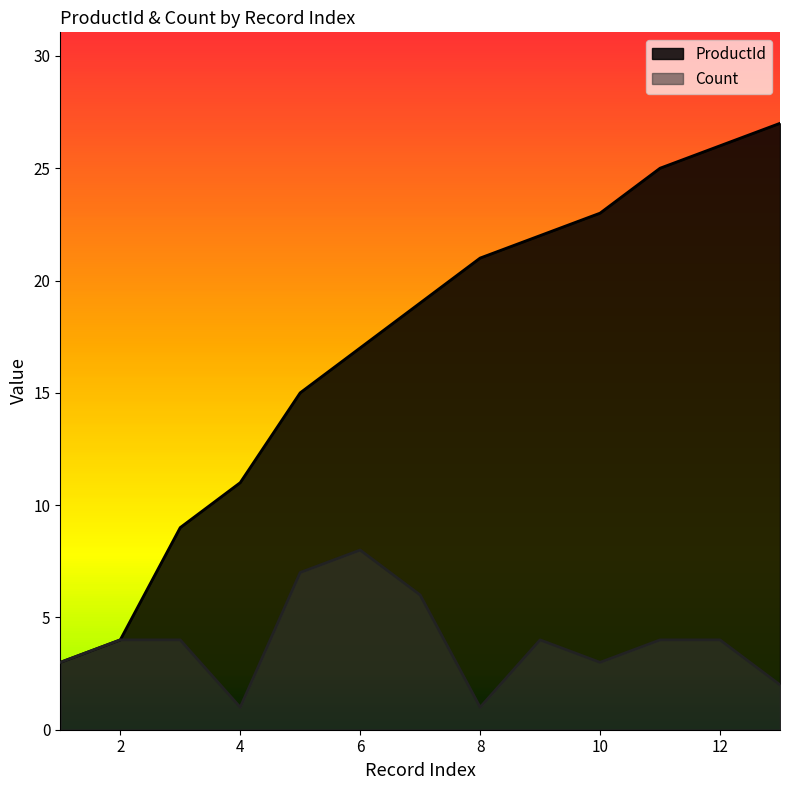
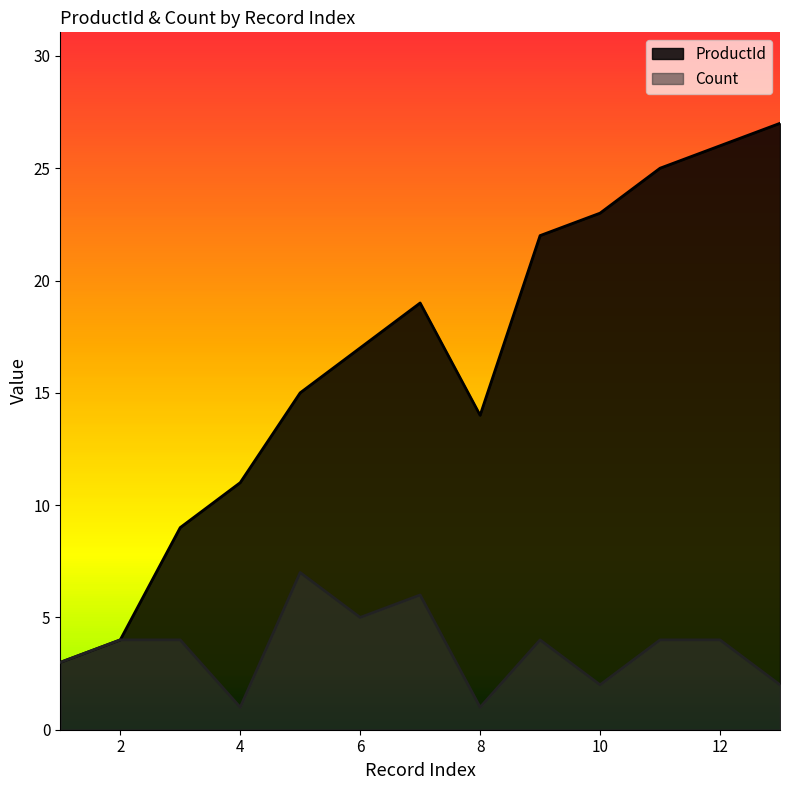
Count, 6: 8 -> 5
ProductId, 8: 21 -> 14
Count, 10: 3 -> 2
